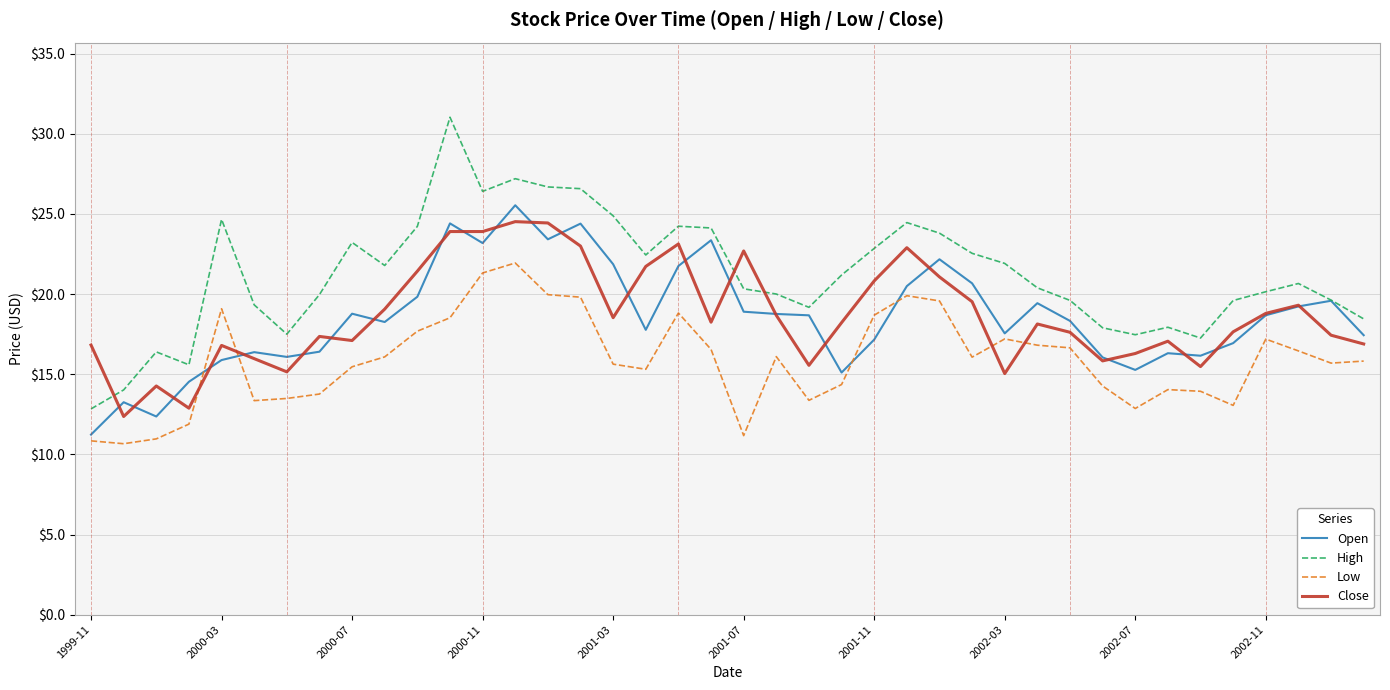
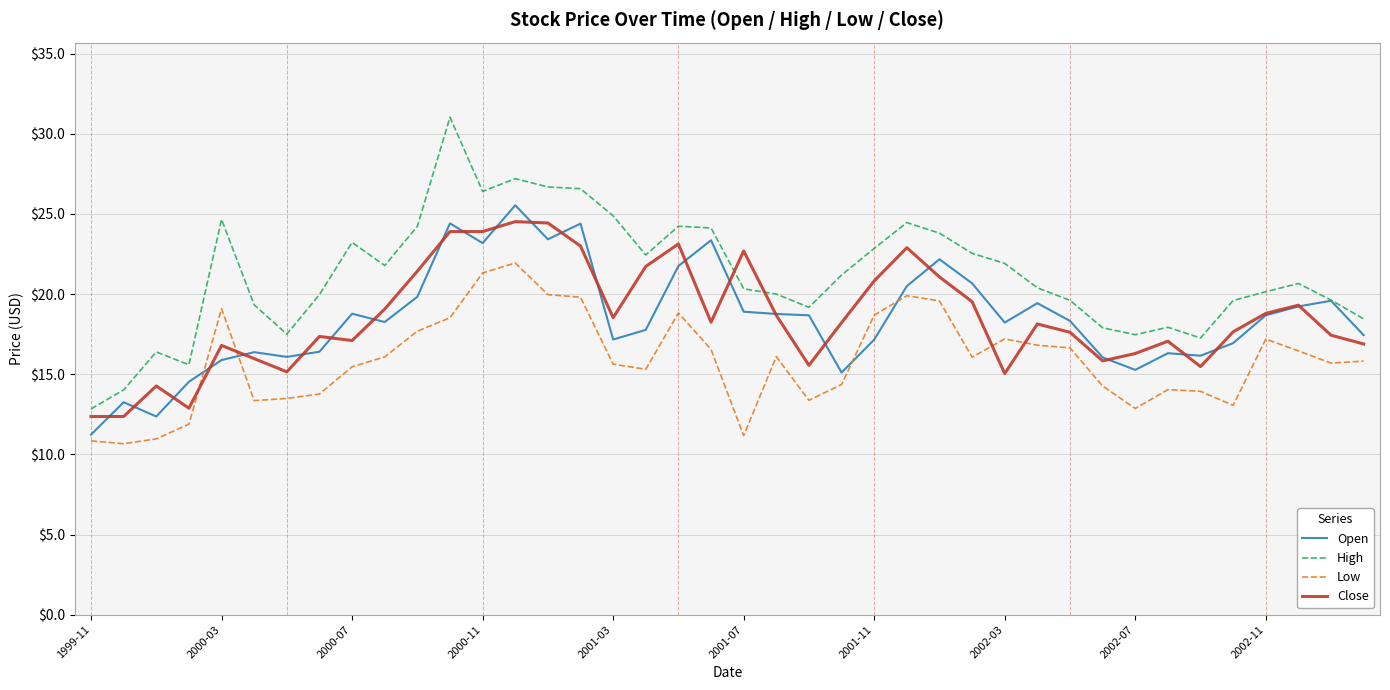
Close, 1999-11: $16.8 -> $12.4
Open, 2001-03: $21.9 -> $17.2
Open, 2002-03: $17.6 -> $18.2
